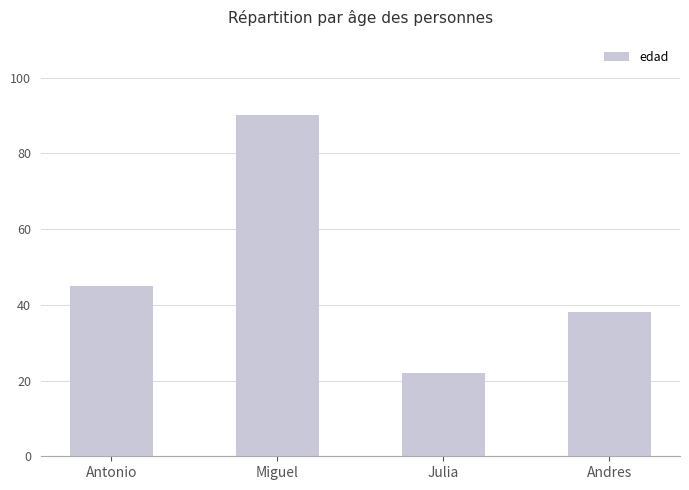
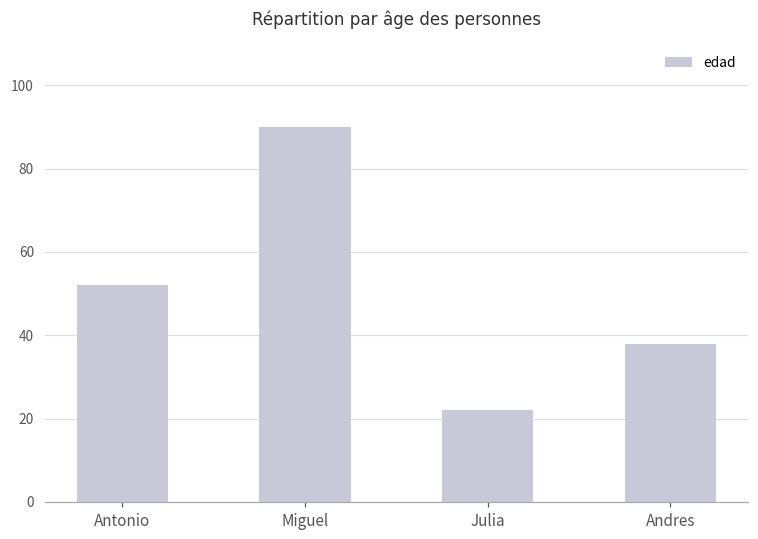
Antonio: 45 -> 52
